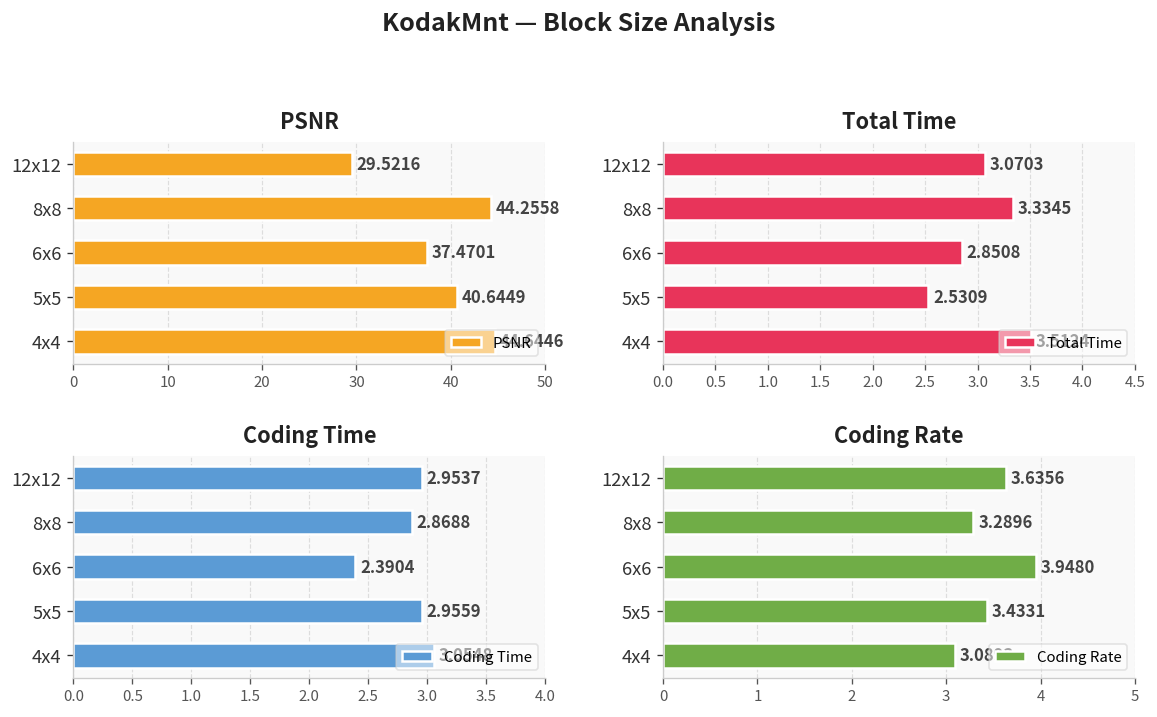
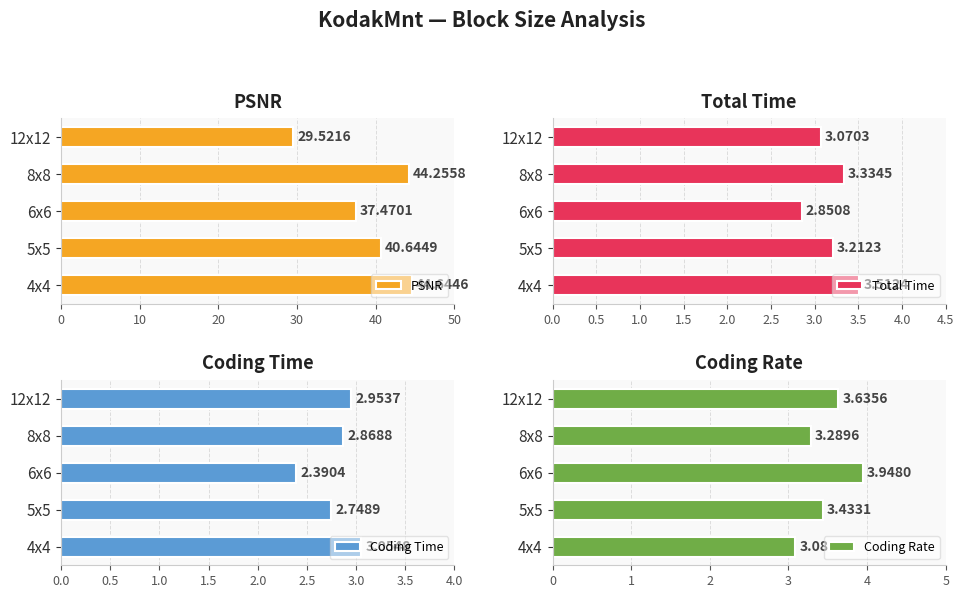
Total Time, 5x5: 2.5309 -> 3.2123
Coding Time, 5x5: 2.9559 -> 2.7489
